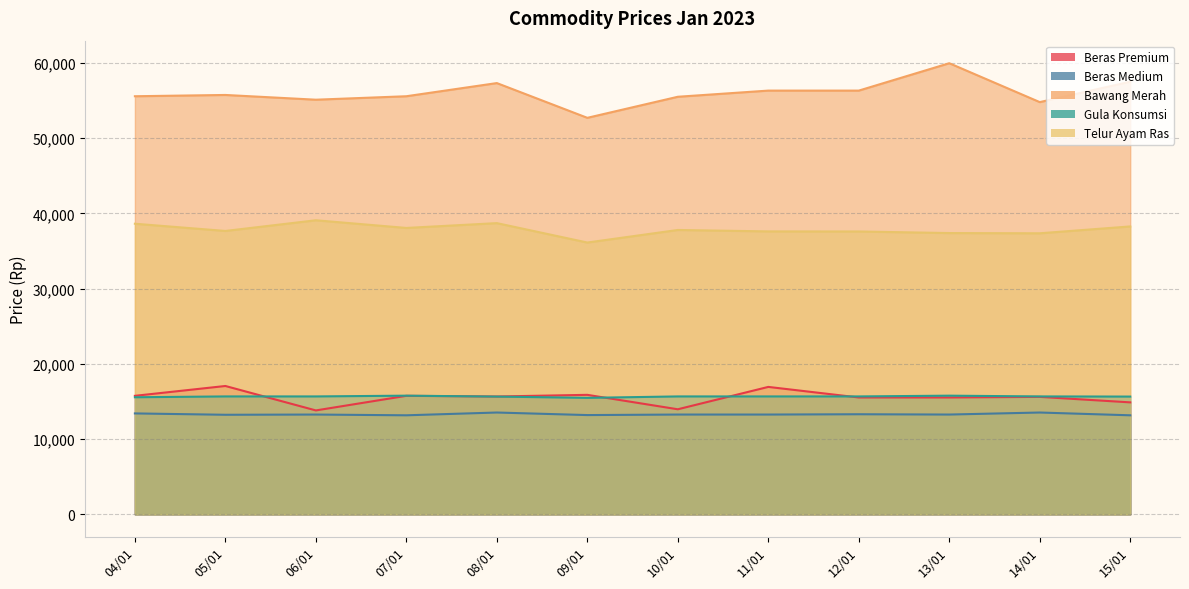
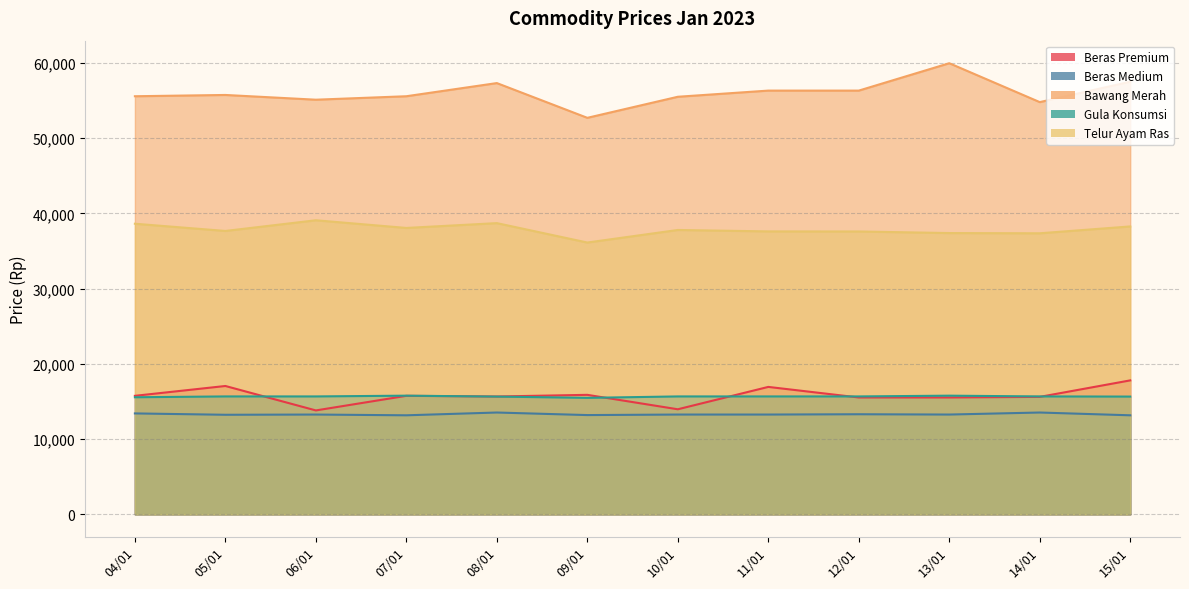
Beras Premium, 15/01: 15,000 -> 18,000
